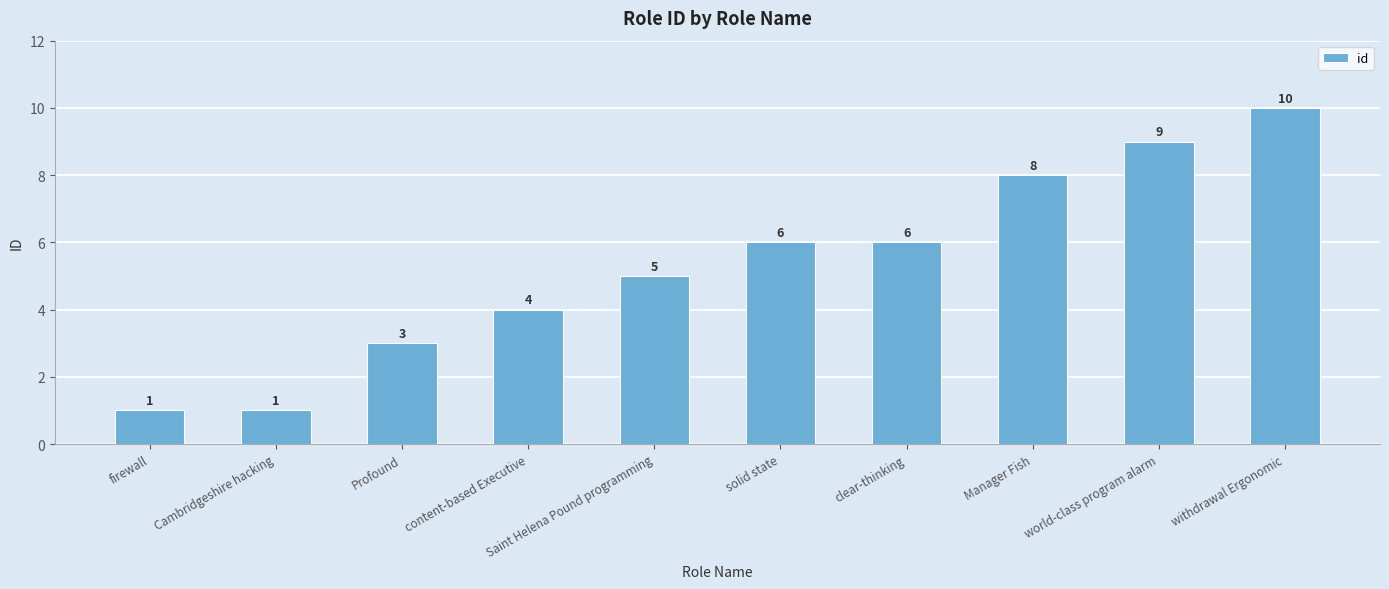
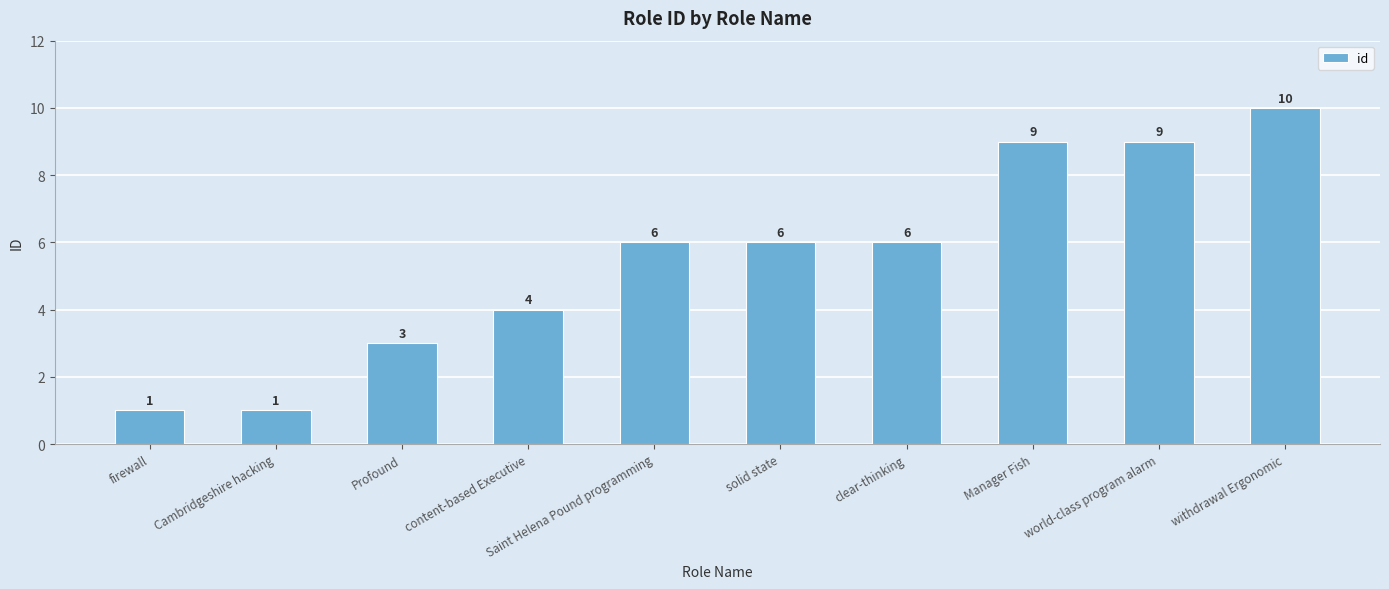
Saint Helena Pound programming: 5 -> 6
Manager Fish: 8 -> 9
